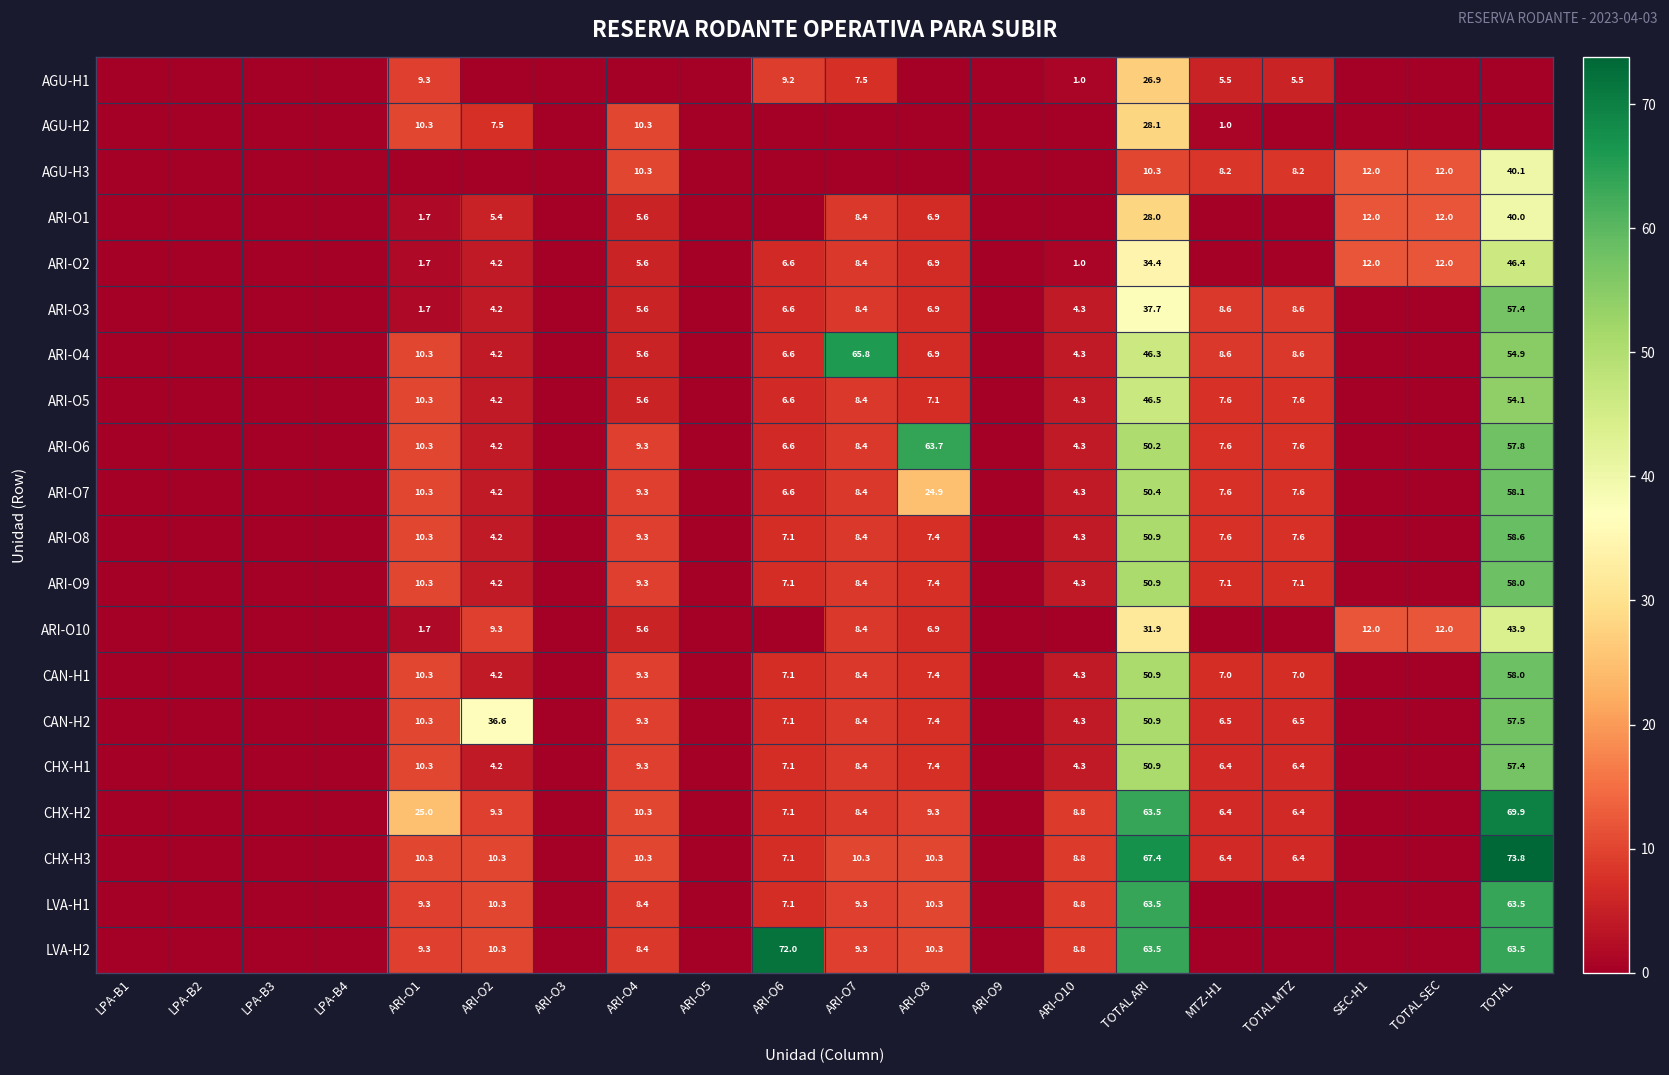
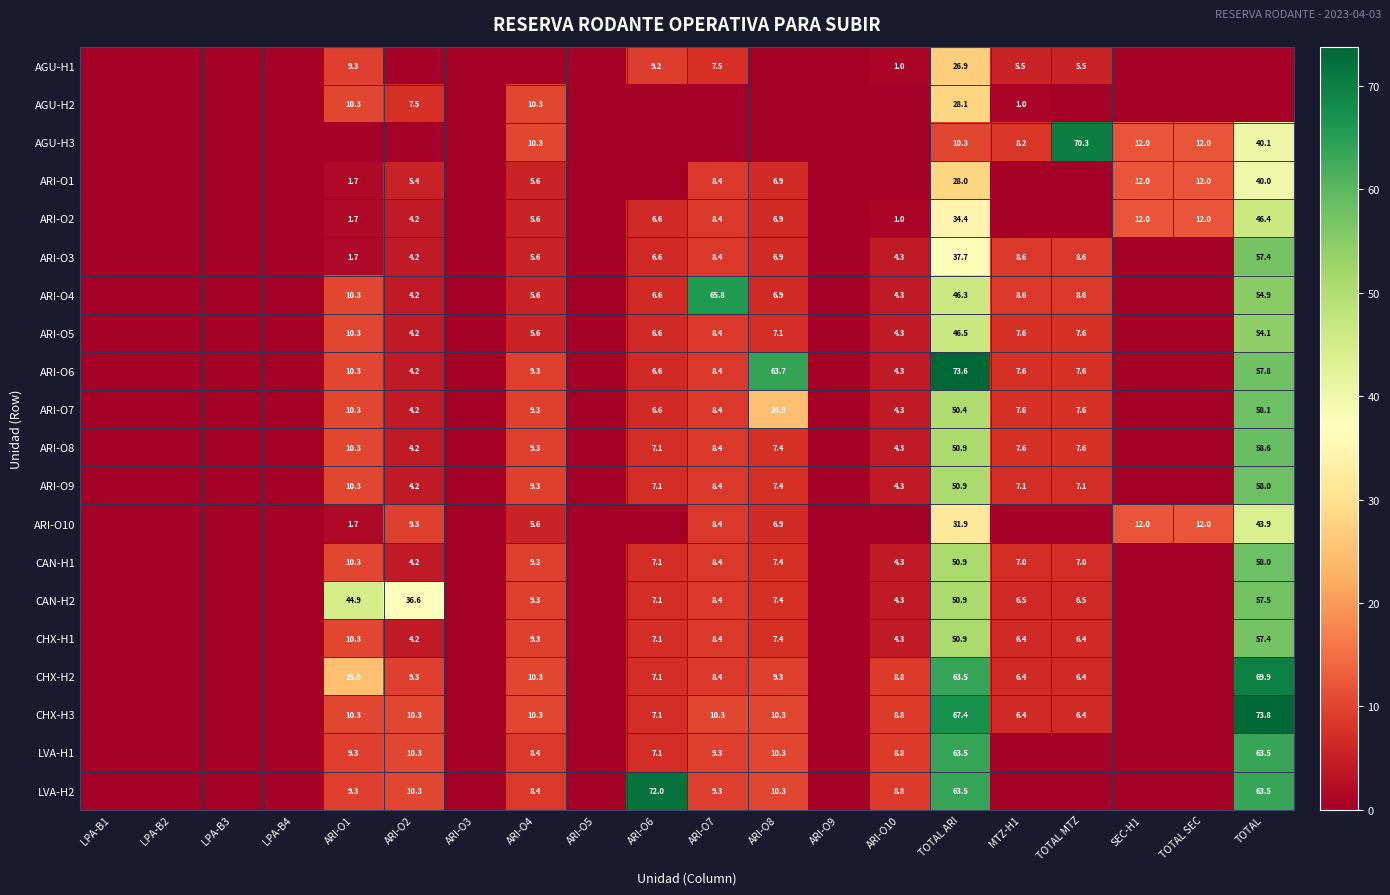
AGU-H3, TOTAL MTZ: 8.2 -> 70.3
ARI-O6, TOTAL ARI: 50.2 -> 73.6
CAN-H2, ARI-O1: 10.3 -> 44.9
